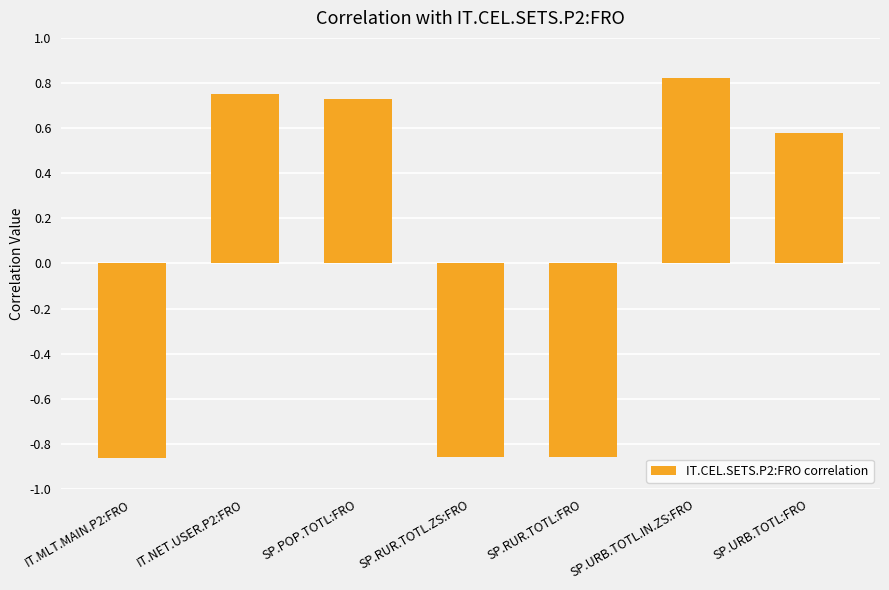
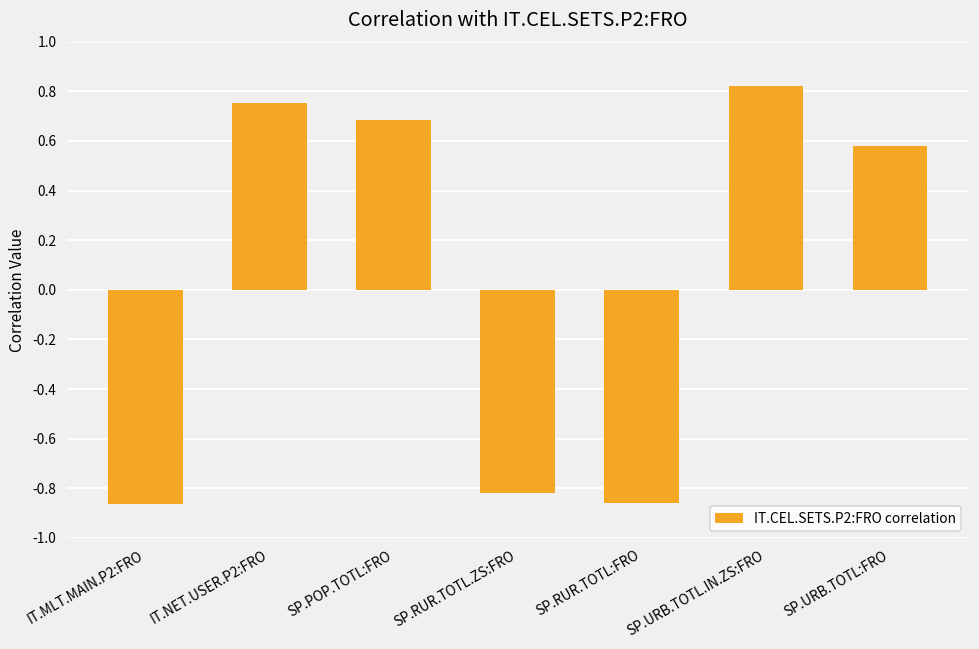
SP.POP.TOTL:FRO: 0.73 -> 0.68
SP.RUR.TOTL.ZS:FRO: -0.86 -> -0.82
